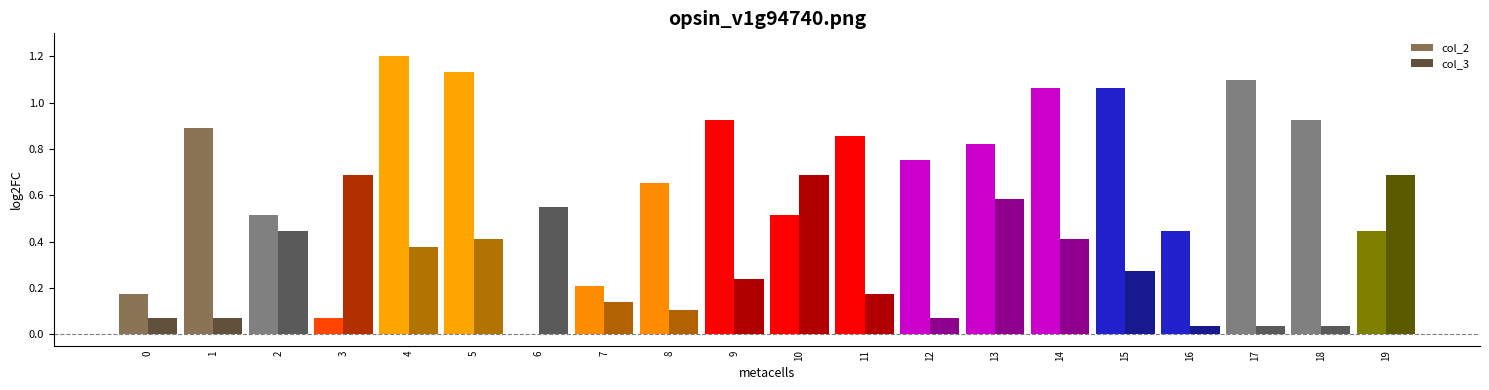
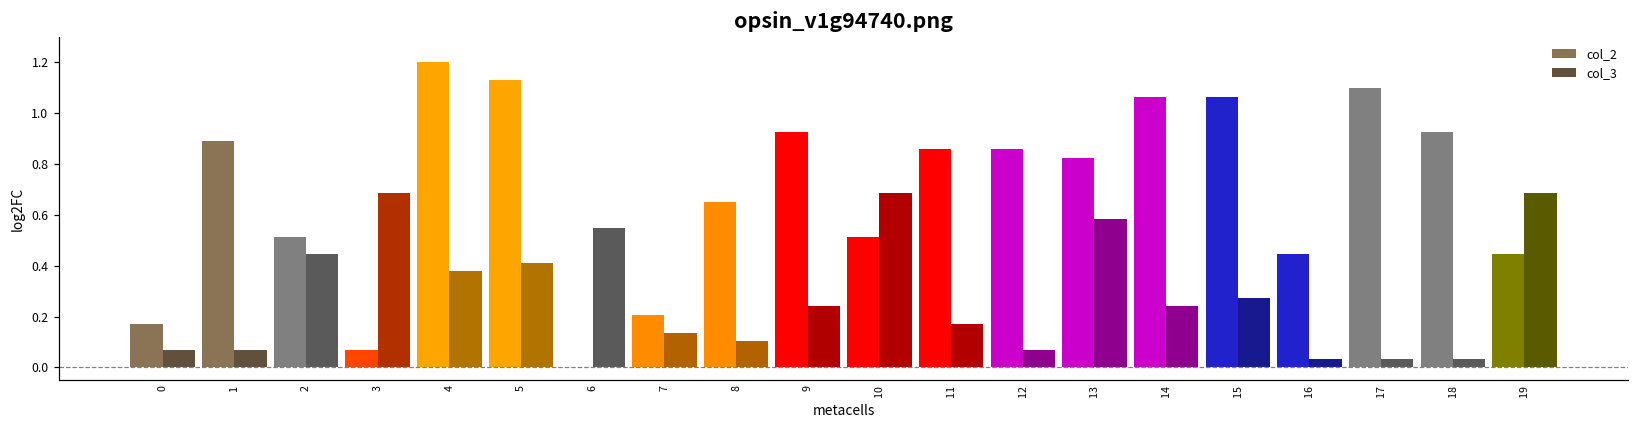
col_2, 12: 0.75 -> 0.86
col_3, 14: 0.41 -> 0.24
